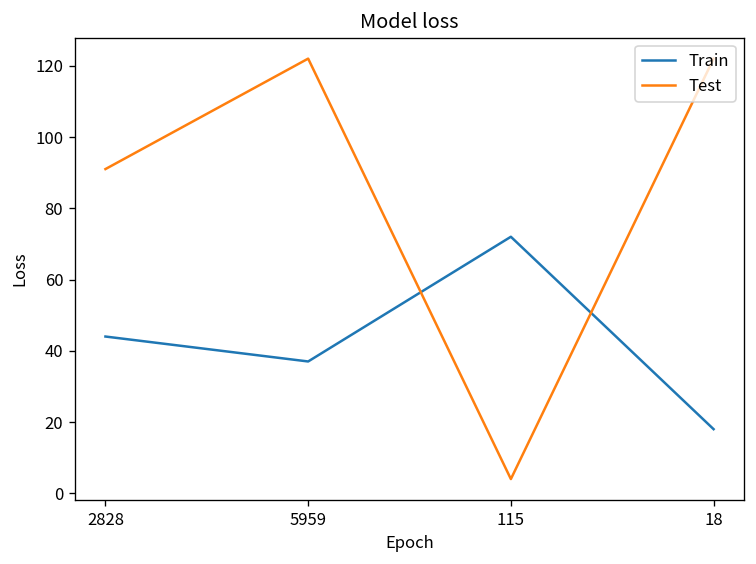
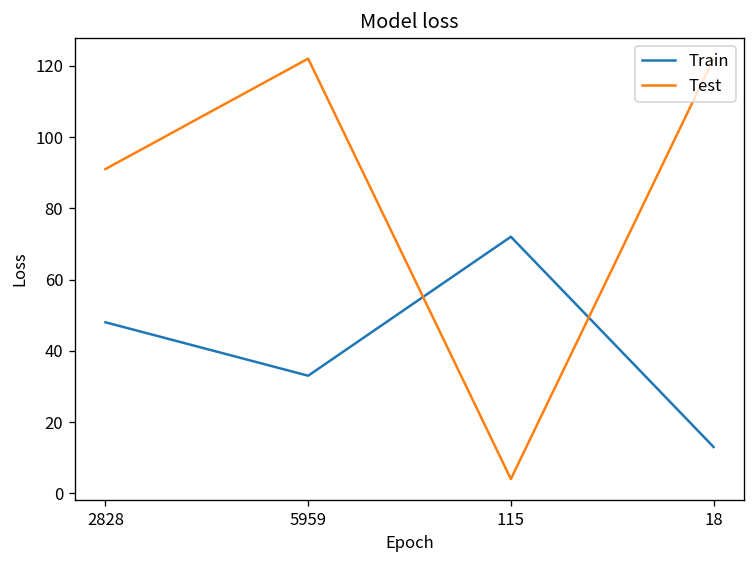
Train, 2828: 44 -> 48
Train, 5959: 37 -> 33
Train, 18: 18 -> 13
